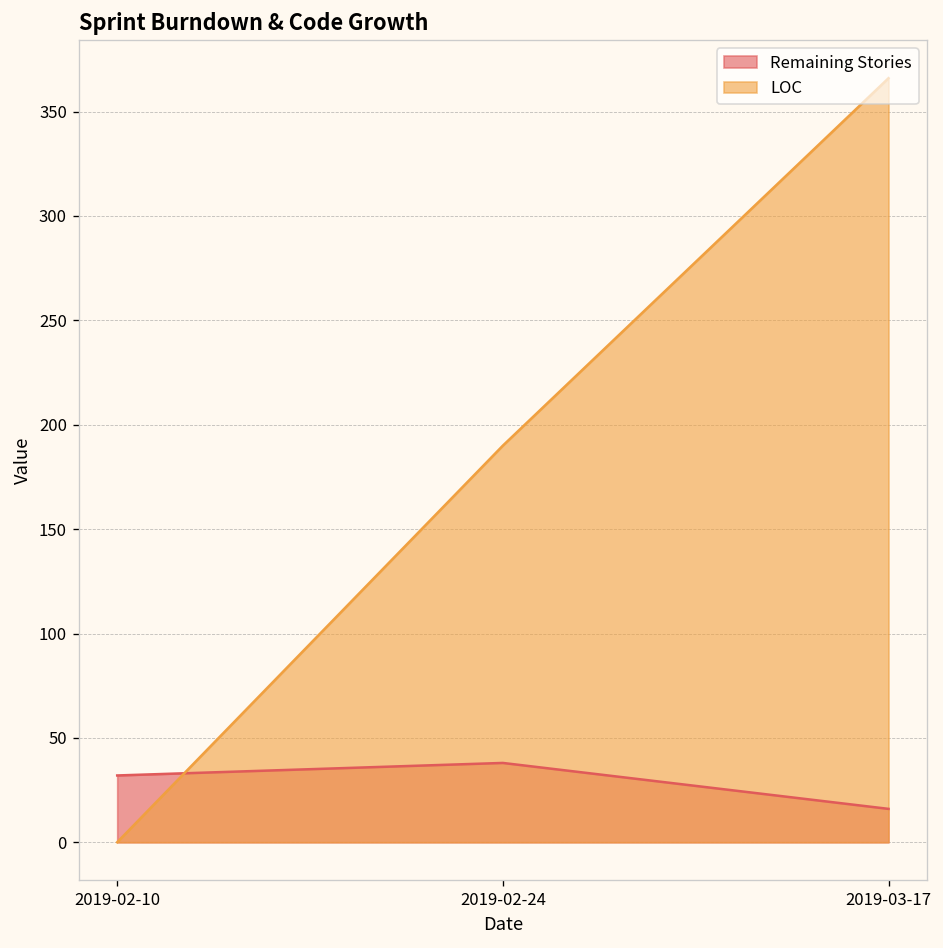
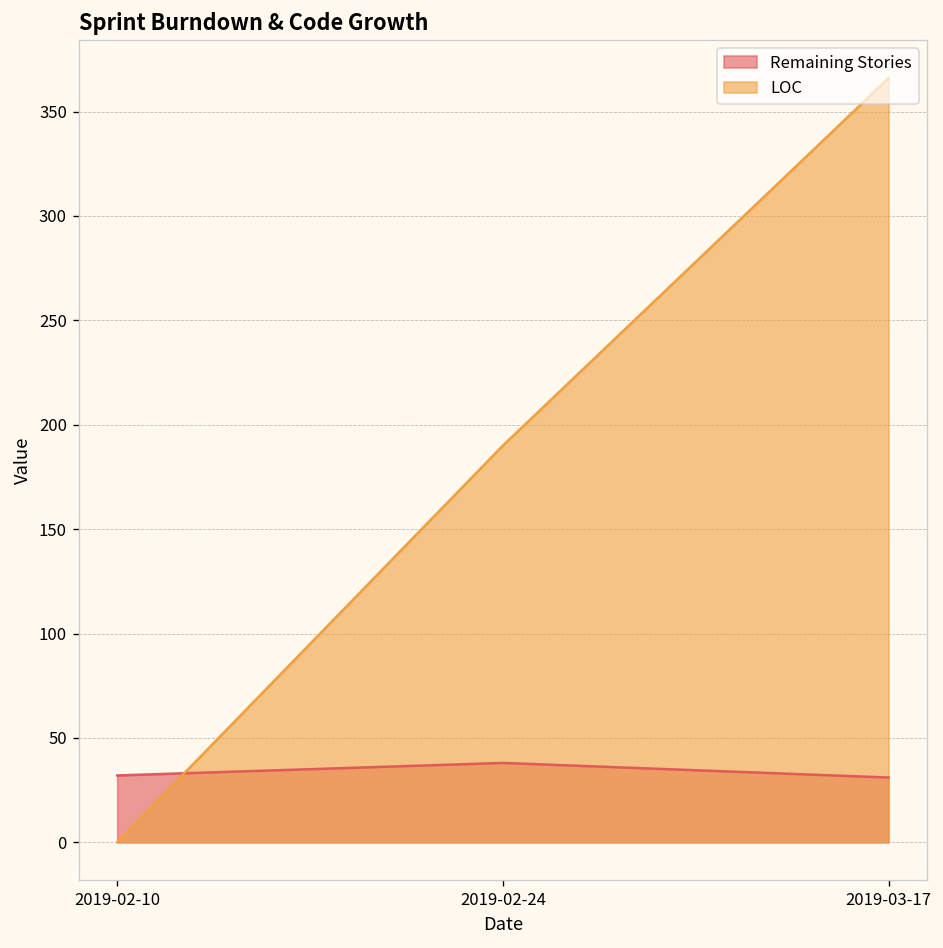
Remaining Stories, 2019-03-17: 16 -> 31
